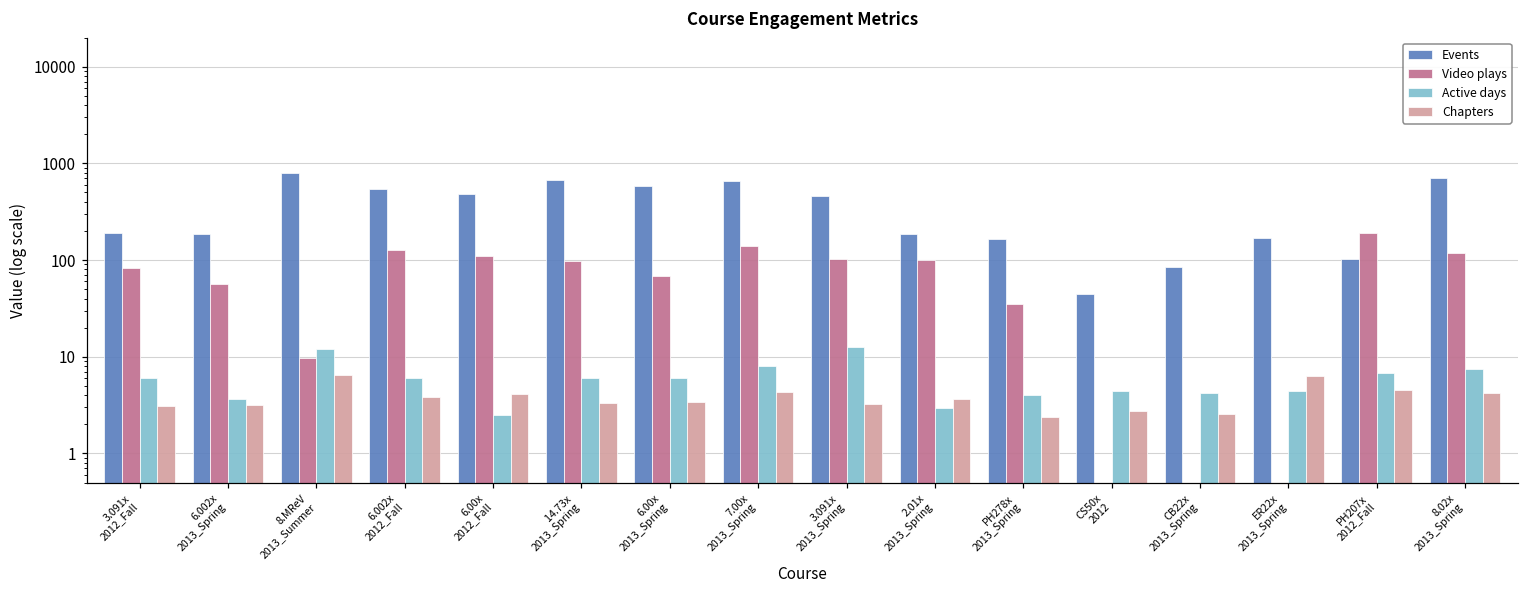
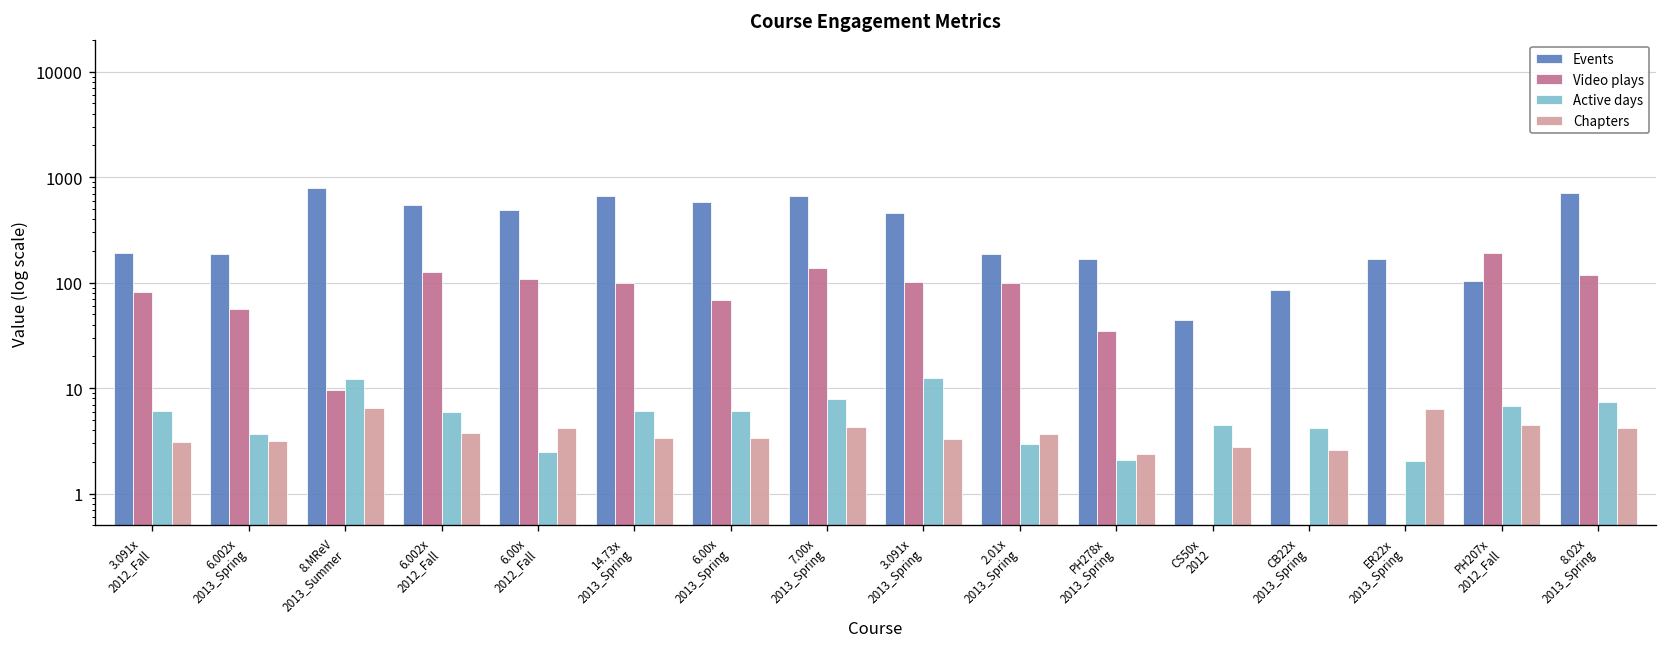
Active days, PH278x 2013_Spring: 4 -> 2.1
Active days, ER22x 2013_Spring: 4 -> 2.0
